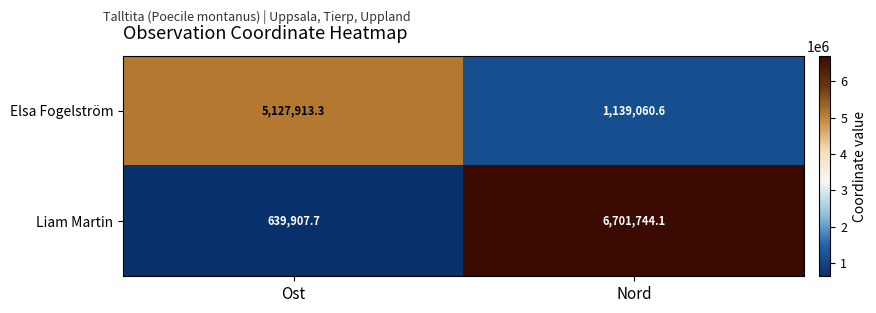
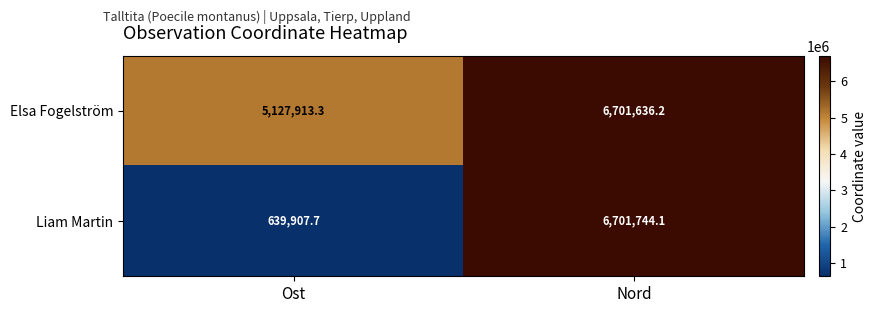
Elsa Fogelström, Nord: 1,139,060.6 -> 6,701,636.2
